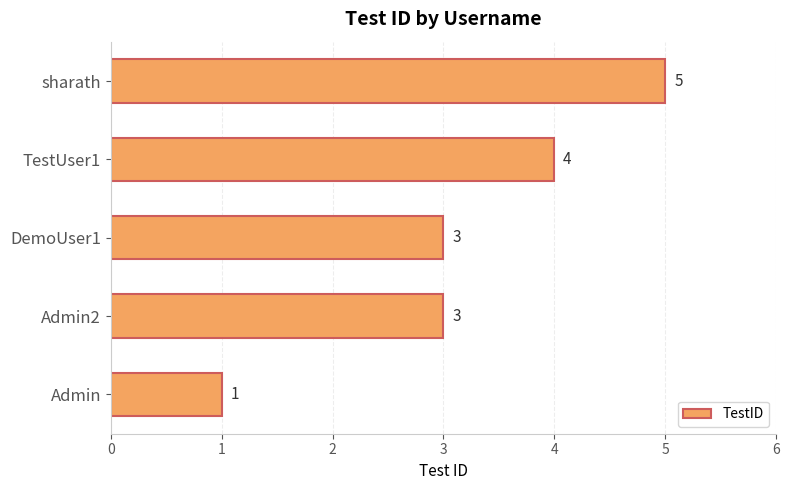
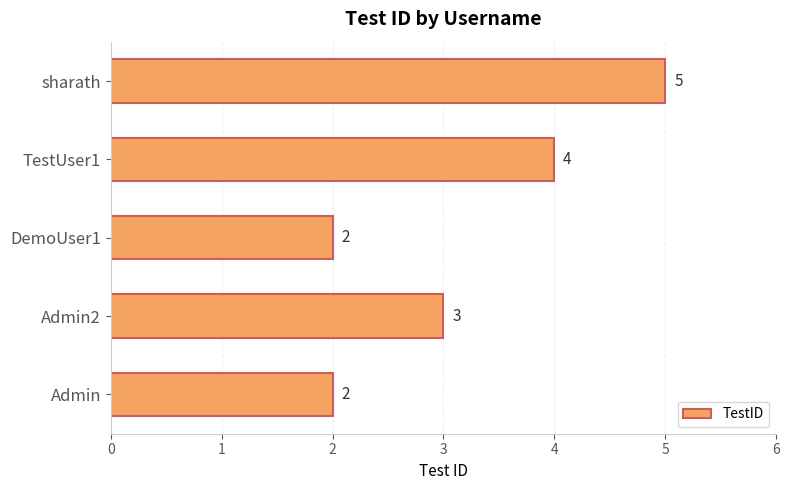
DemoUser1: 3 -> 2
Admin: 1 -> 2
